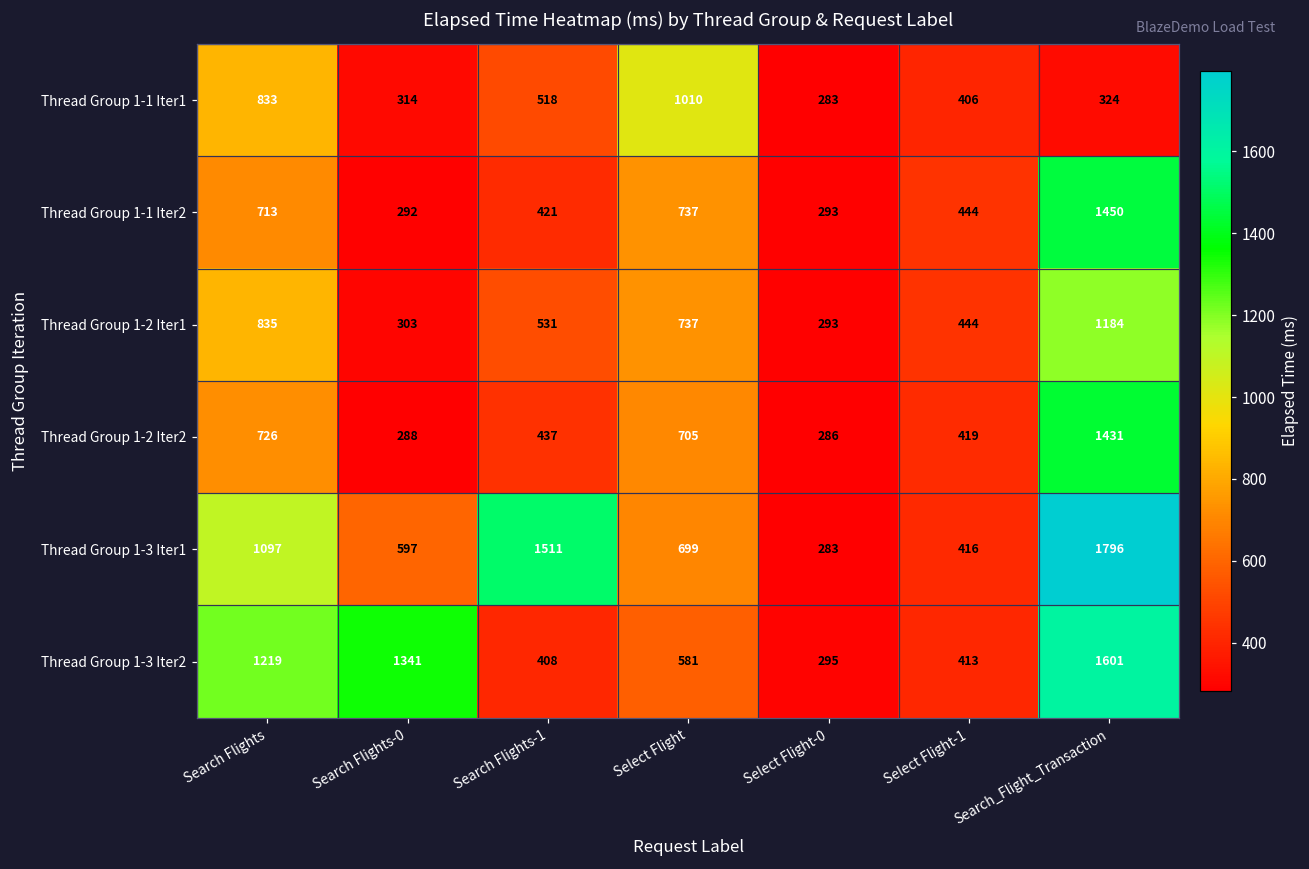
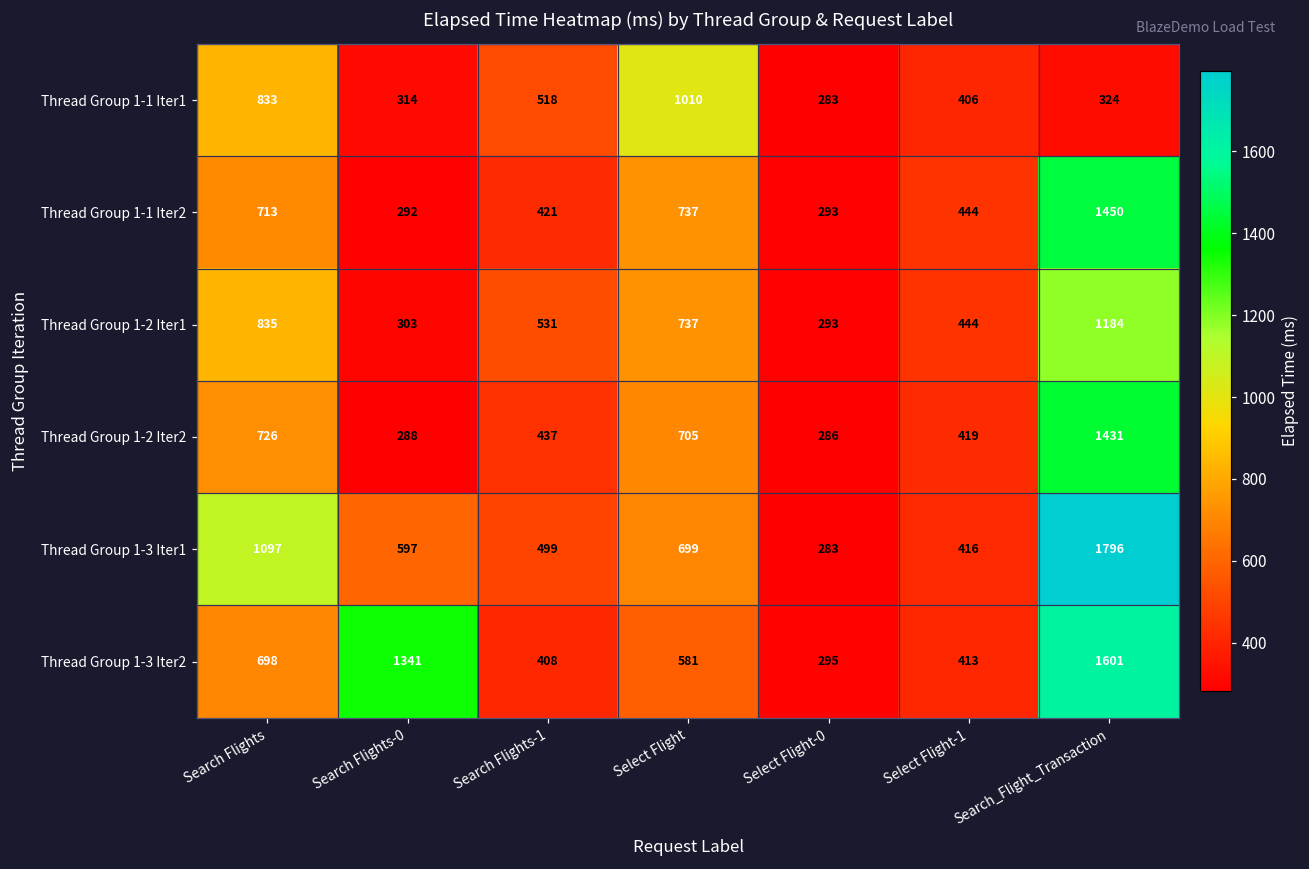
Thread Group 1-3 Iter1, Search Flights-1: 1511 -> 499
Thread Group 1-3 Iter2, Search Flights: 1219 -> 698
